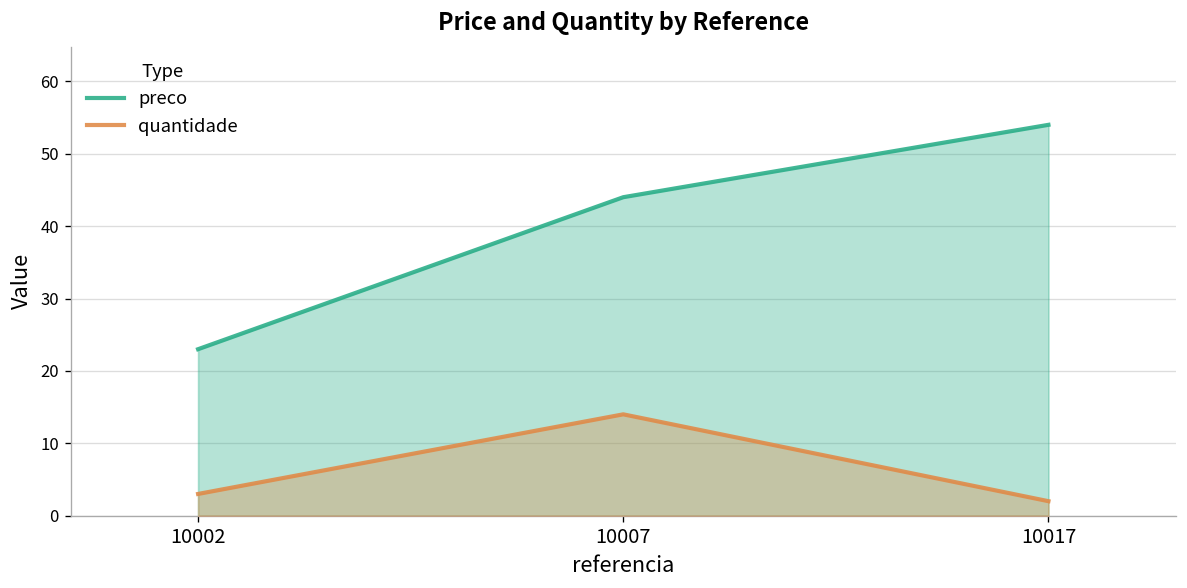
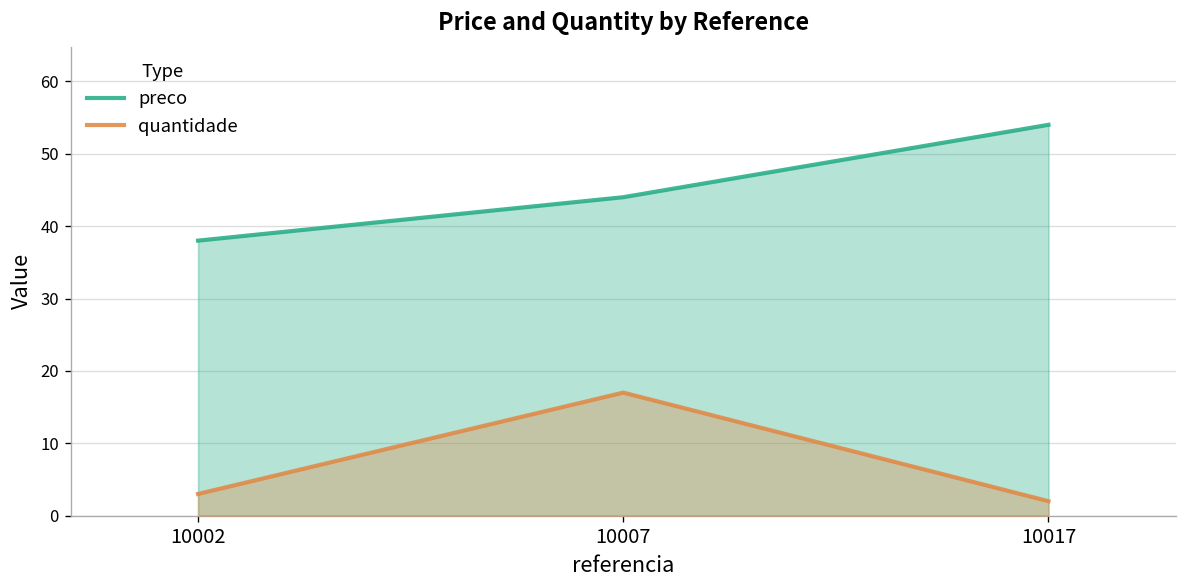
preco, 10002: 23 -> 38
quantidade, 10007: 14 -> 17
